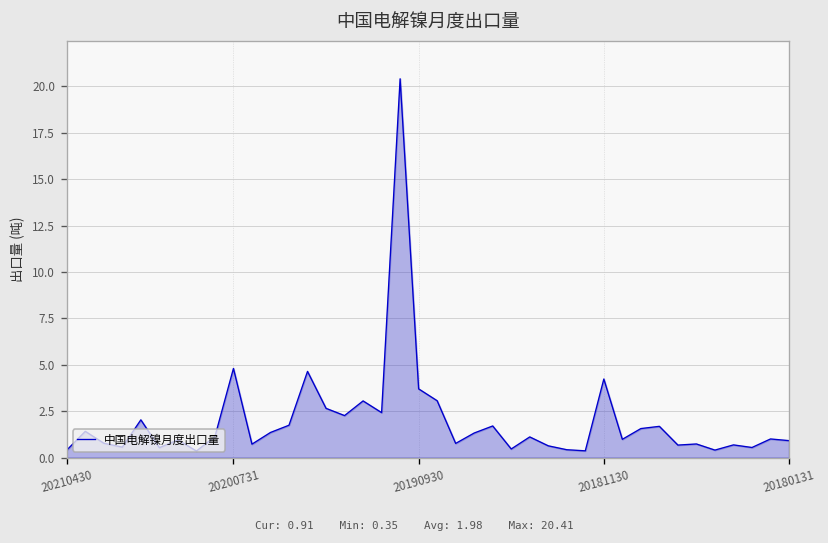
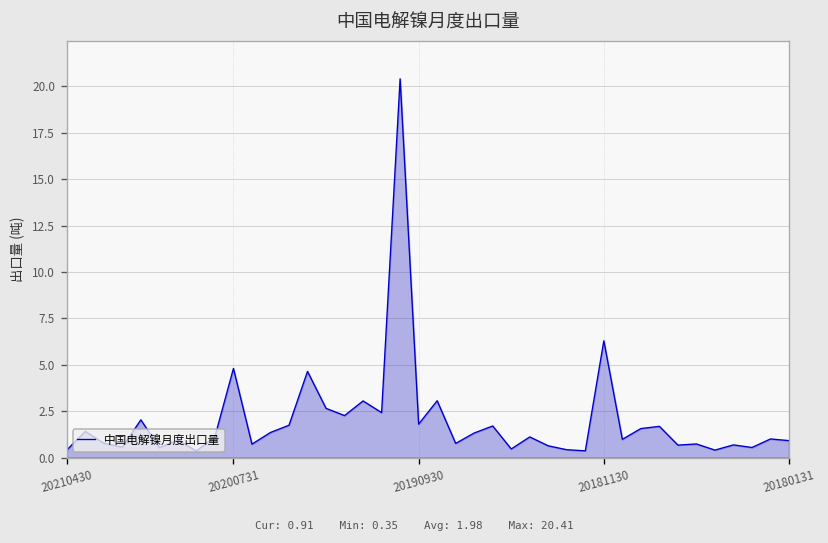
20190930: 3.7 -> 1.8
20181130: 4.2 -> 6.3
